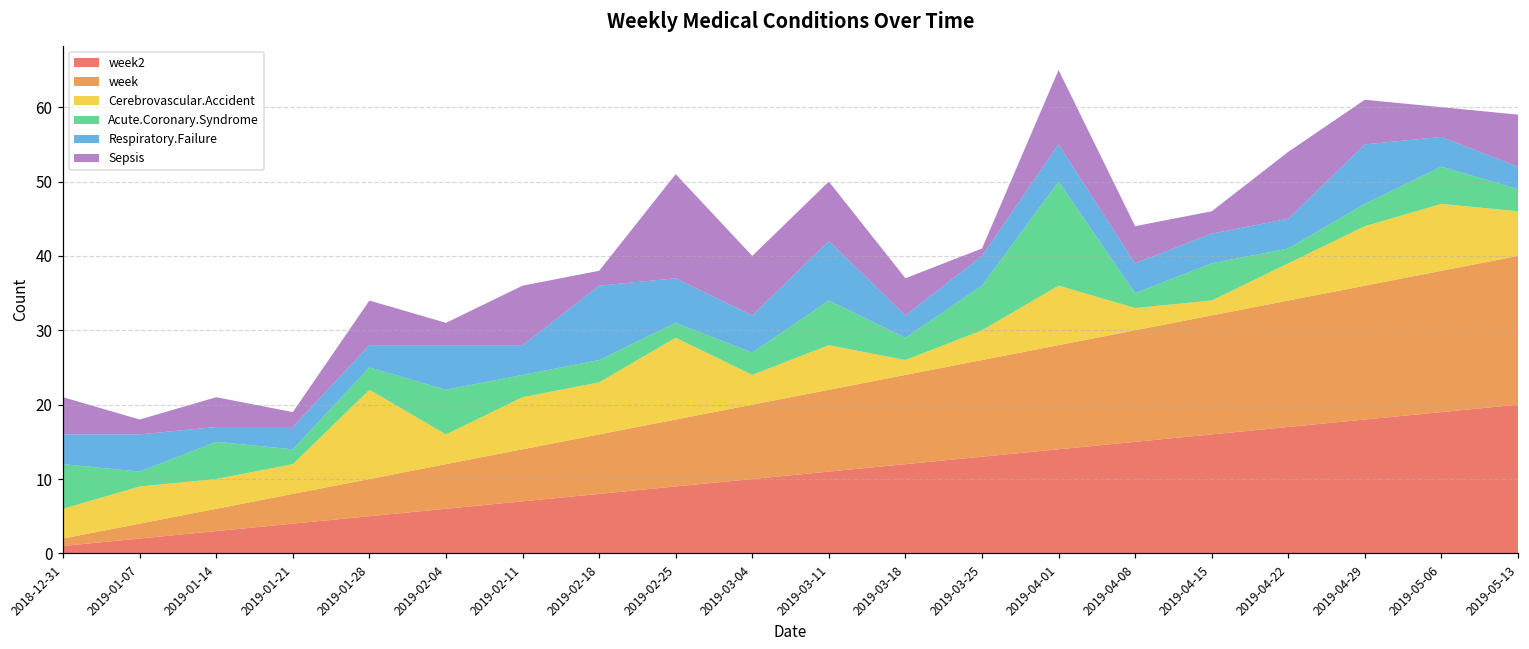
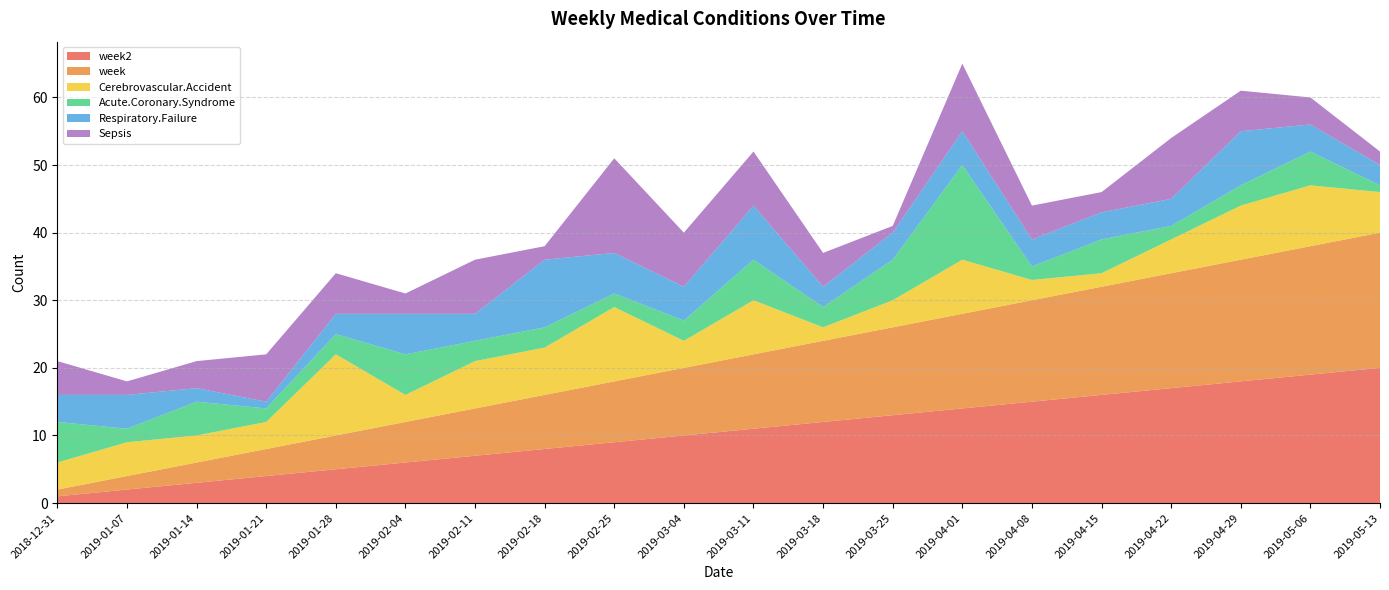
Respiratory.Failure, 2019-01-21: 3 -> 1
Sepsis, 2019-01-21: 2 -> 7
Cerebrovascular.Accident, 2019-03-11: 6 -> 8
Acute.Coronary.Syndrome, 2019-05-13: 3 -> 1
Sepsis, 2019-05-13: 7 -> 2
